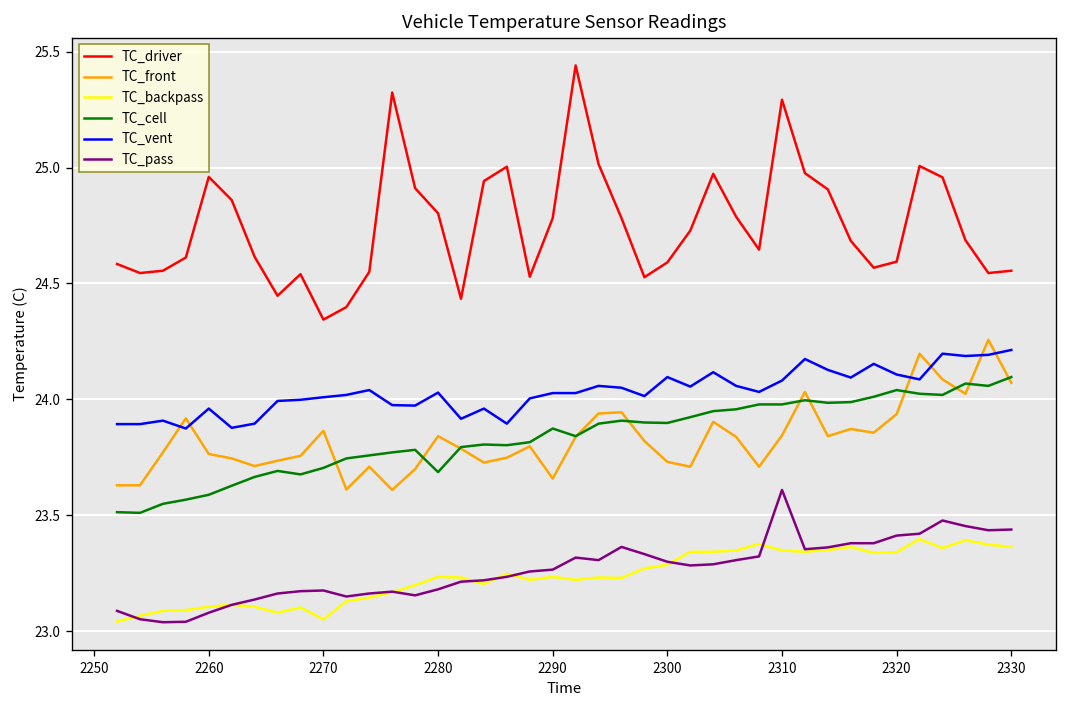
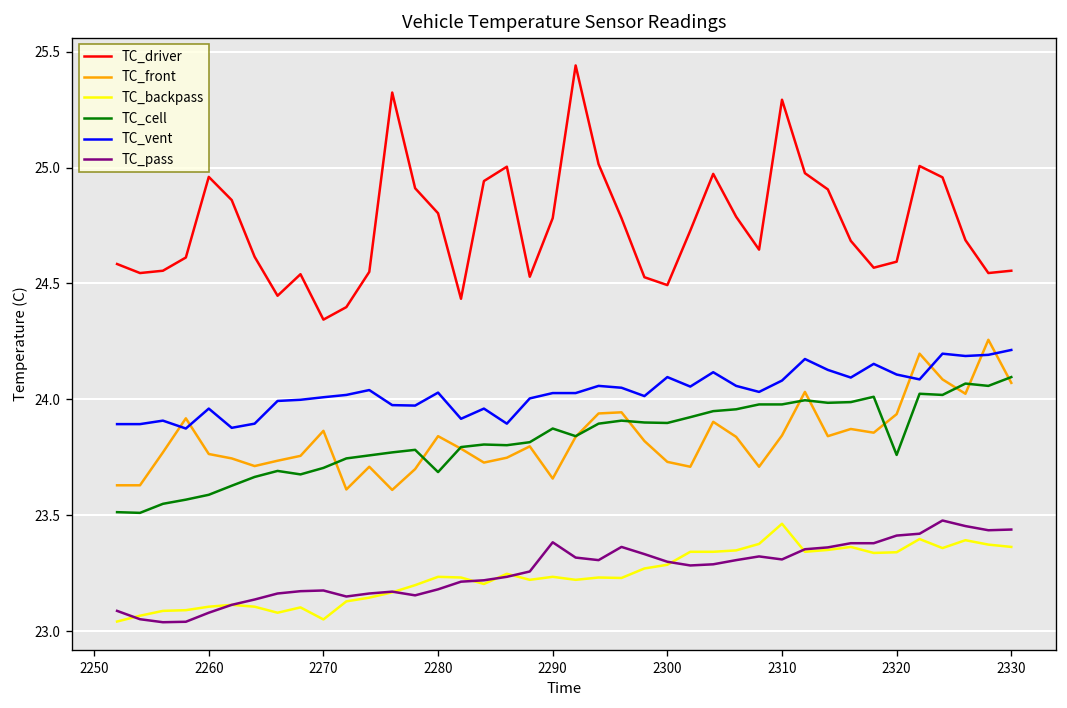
TC_pass, 2290: 23.27 -> 23.38
TC_driver, 2300: 24.59 -> 24.49
TC_backpass, 2310: 23.35 -> 23.46
TC_pass, 2310: 23.61 -> 23.31
TC_cell, 2320: 24.04 -> 23.76
